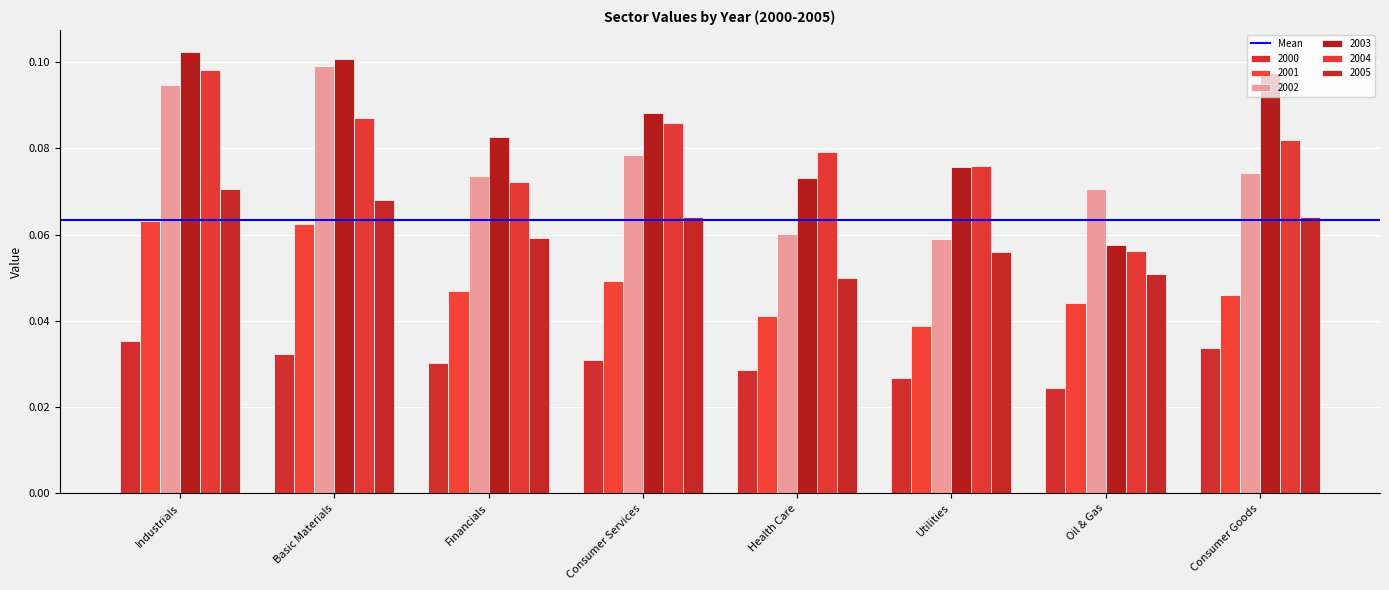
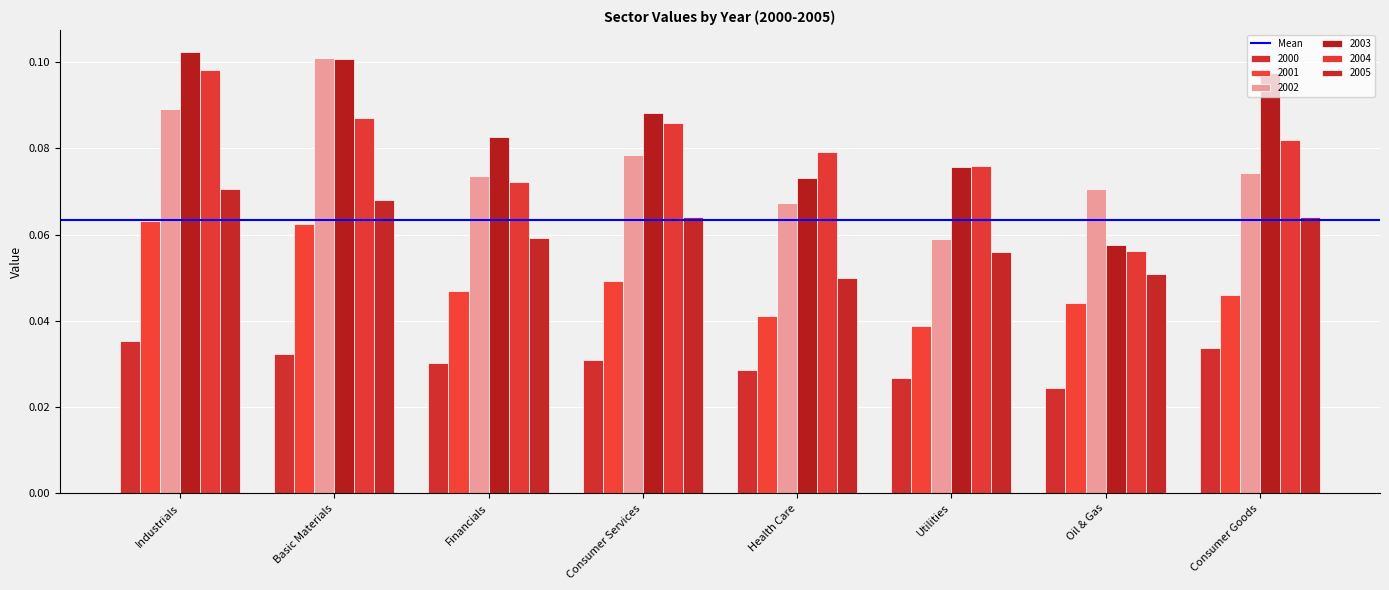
2002, Industrials: 0.095 -> 0.089
2002, Basic Materials: 0.099 -> 0.101
2002, Health Care: 0.060 -> 0.067
